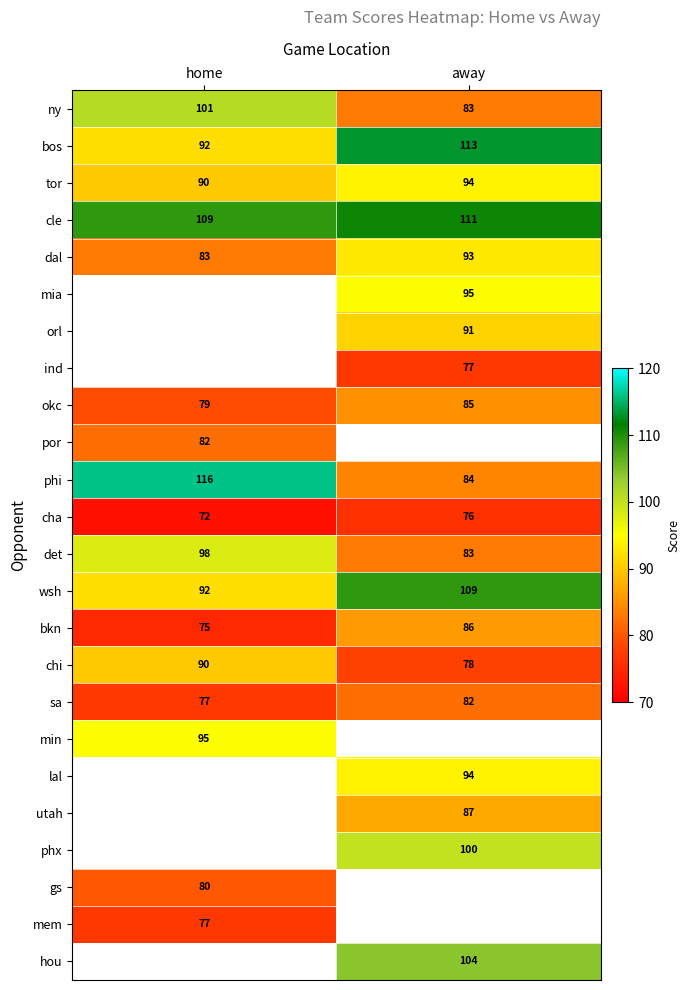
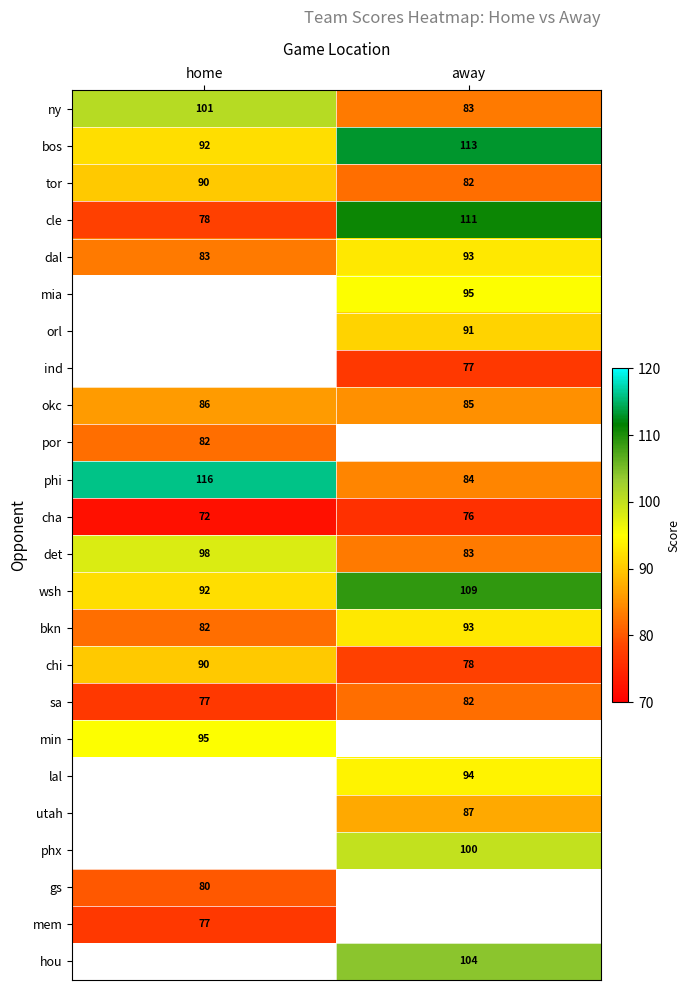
tor, away: 94 -> 82
cle, home: 109 -> 78
okc, home: 79 -> 86
bkn, home: 75 -> 82
bkn, away: 86 -> 93
